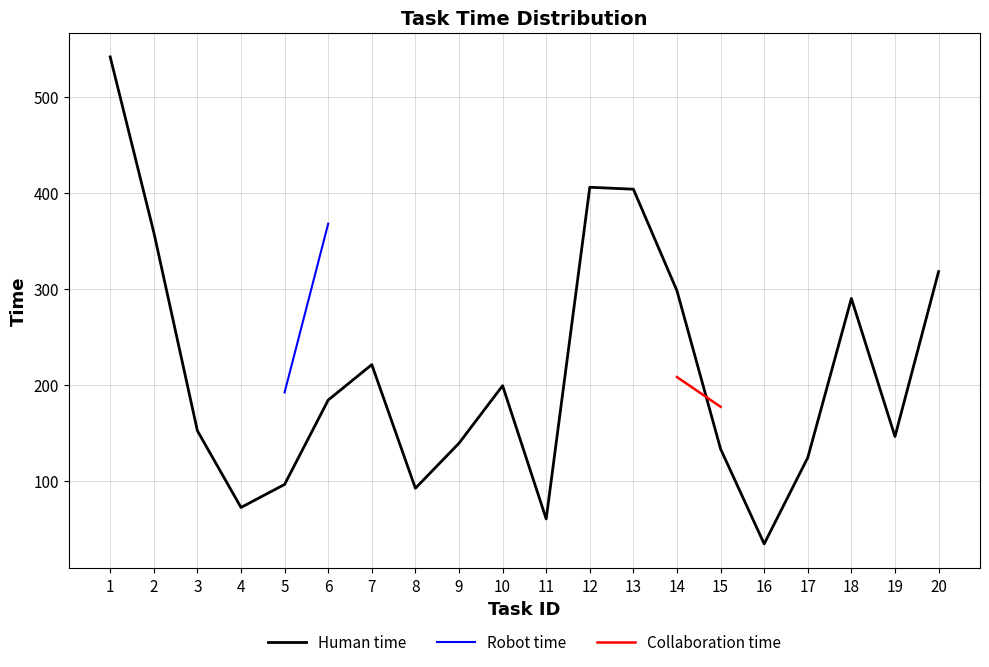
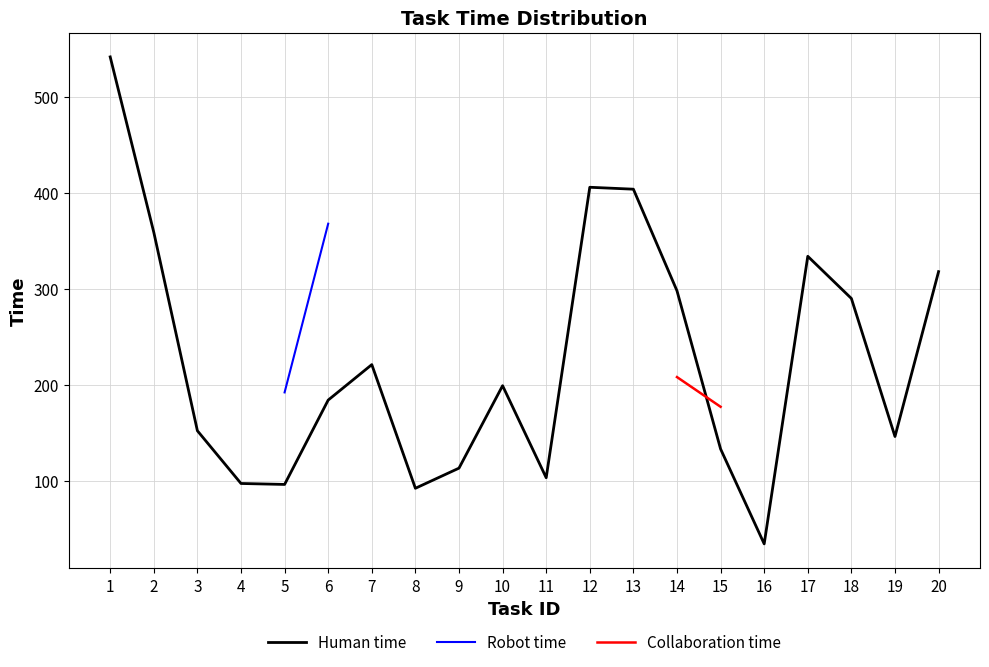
Human time, 4: 70 -> 100
Human time, 9: 140 -> 110
Human time, 11: 60 -> 100
Human time, 17: 120 -> 330
